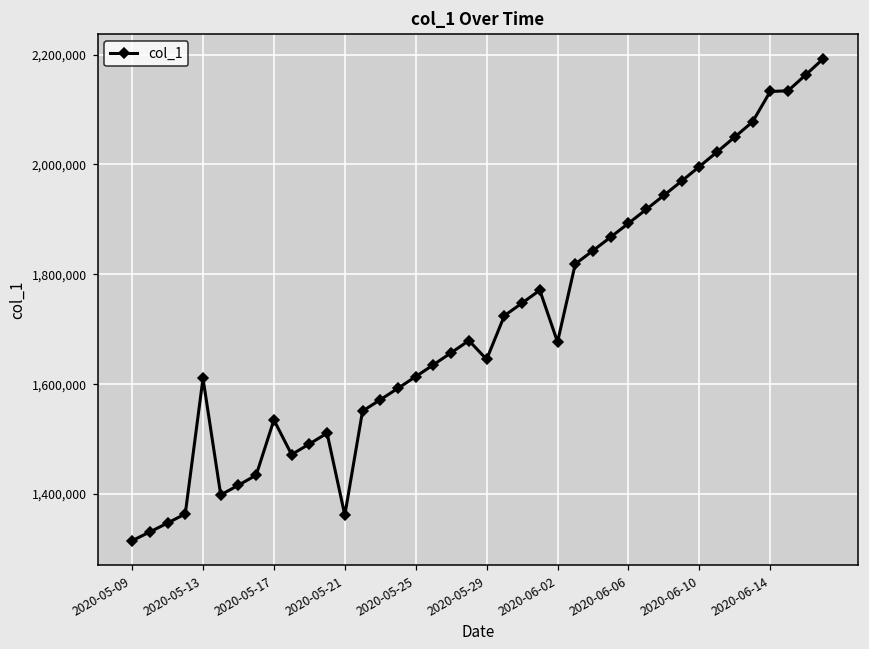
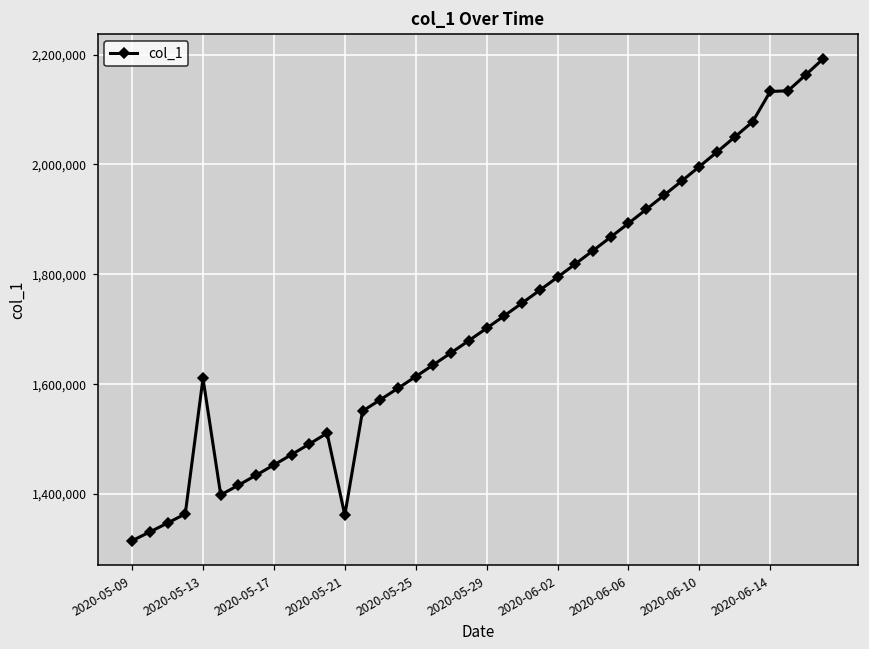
2020-05-17: 1,530,000 -> 1,450,000
2020-05-29: 1,650,000 -> 1,700,000
2020-06-02: 1,680,000 -> 1,790,000
